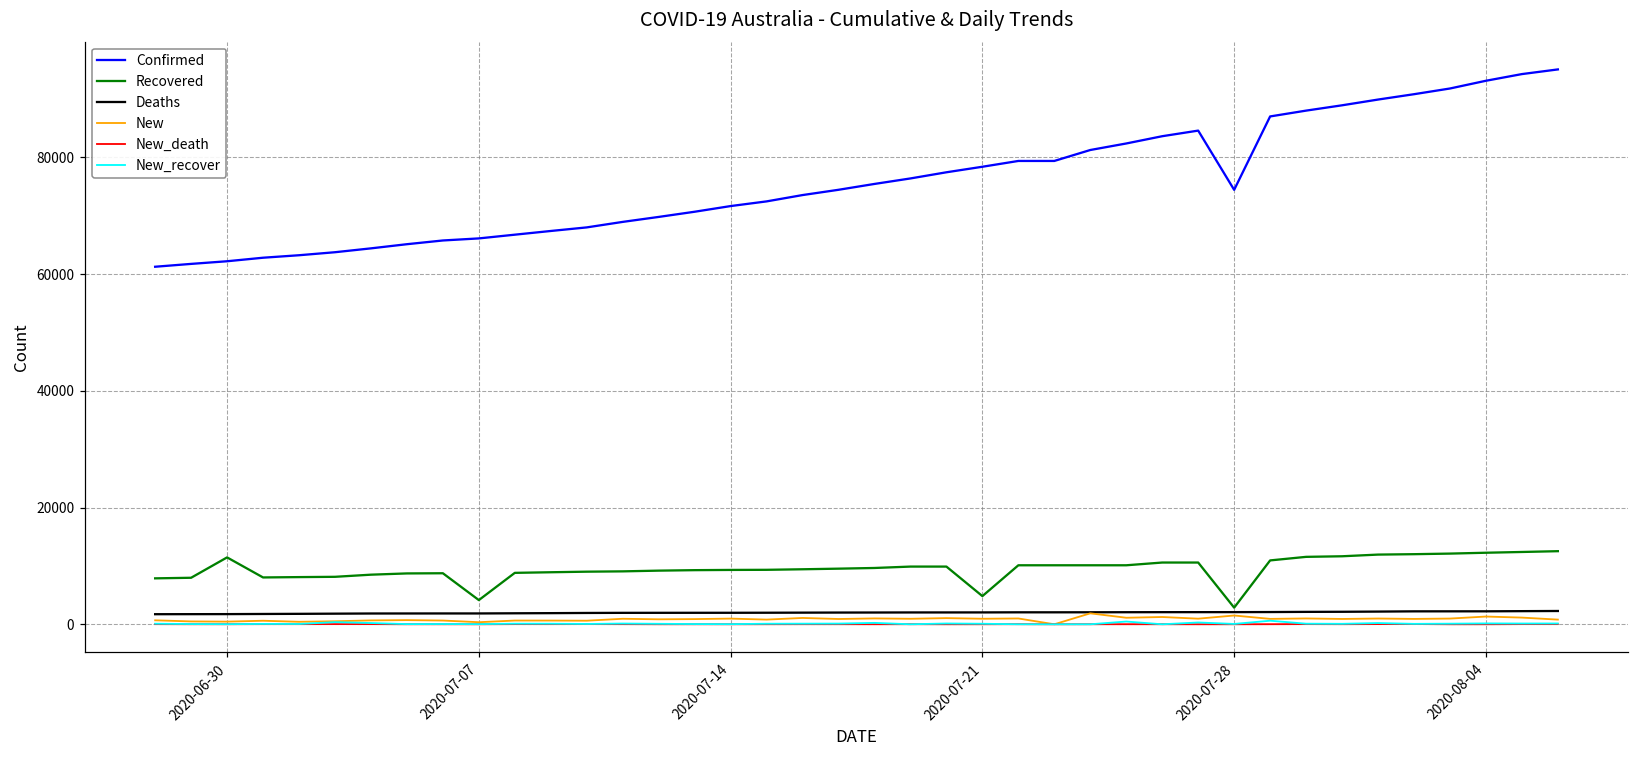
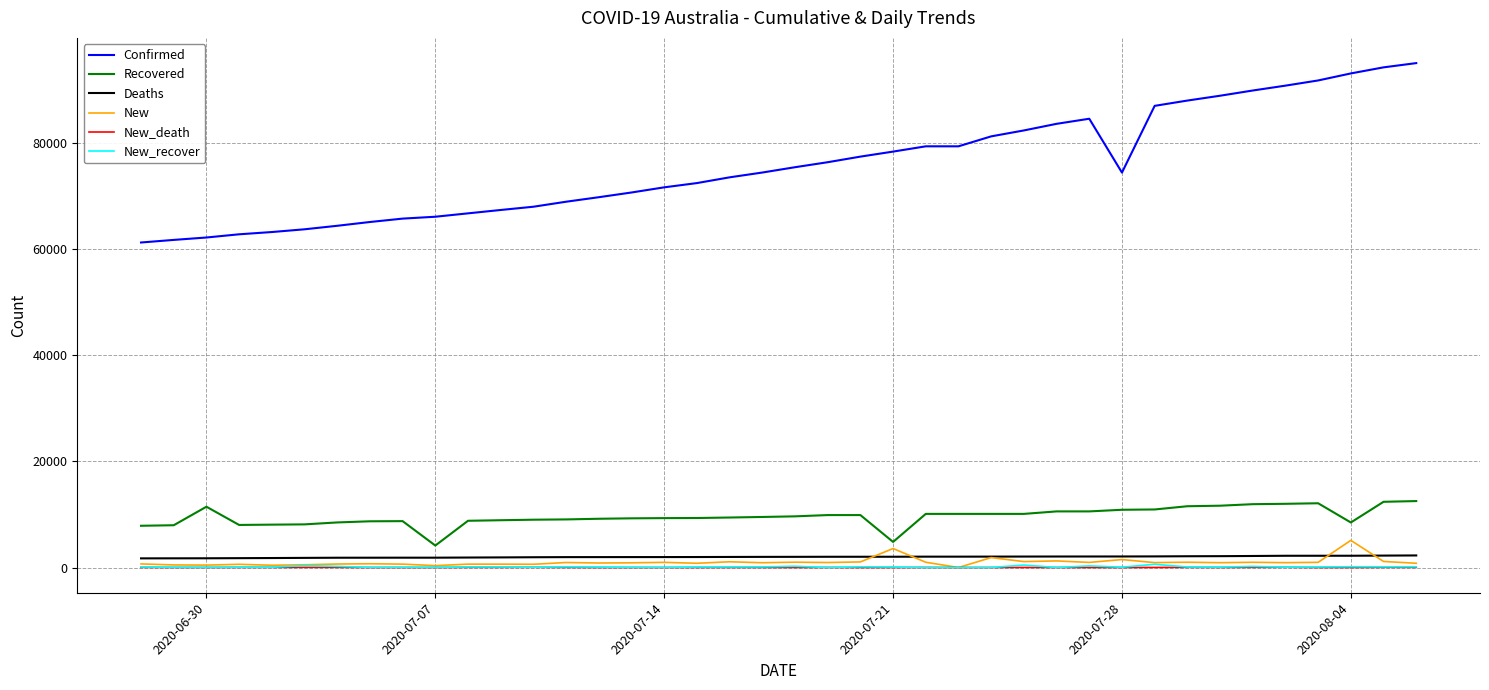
New, 2020-07-21: 1000 -> 4000
Recovered, 2020-07-28: 3000 -> 11000
Recovered, 2020-08-04: 12000 -> 8000
New, 2020-08-04: 1000 -> 5000
